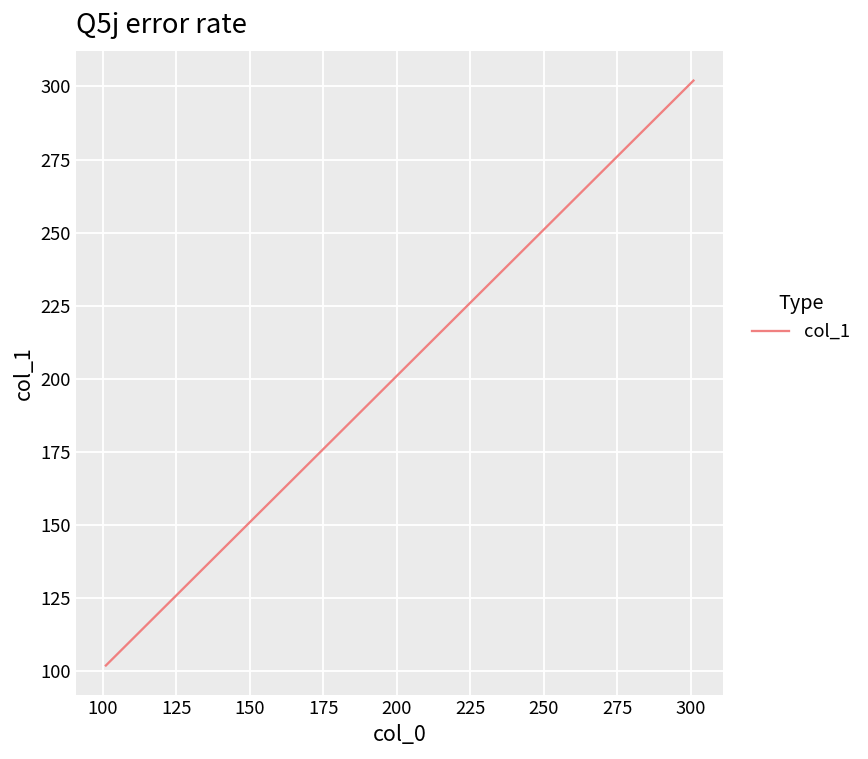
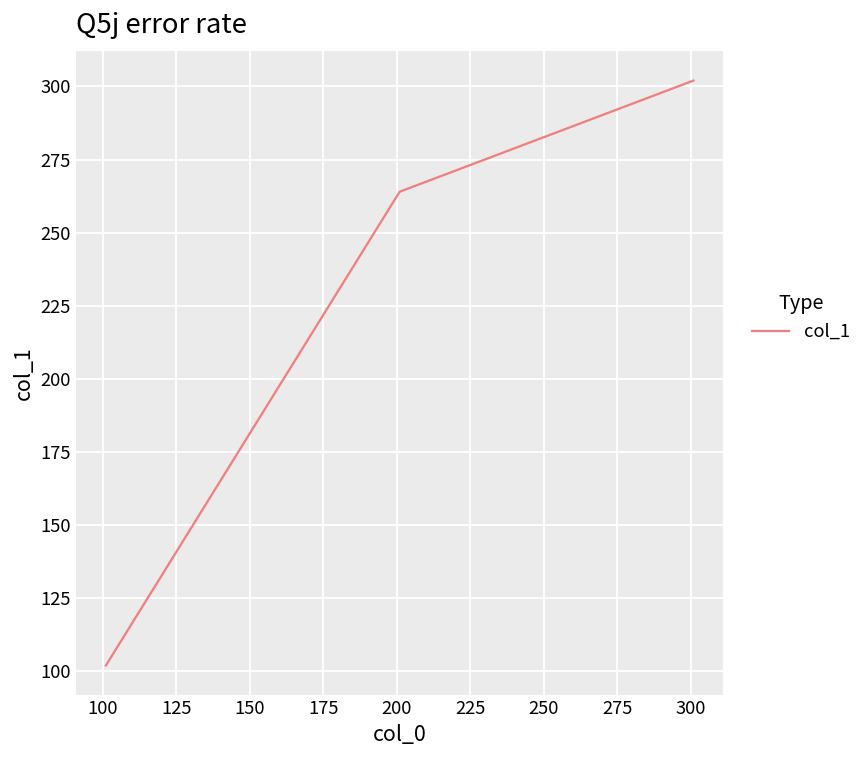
200: 202 -> 264
